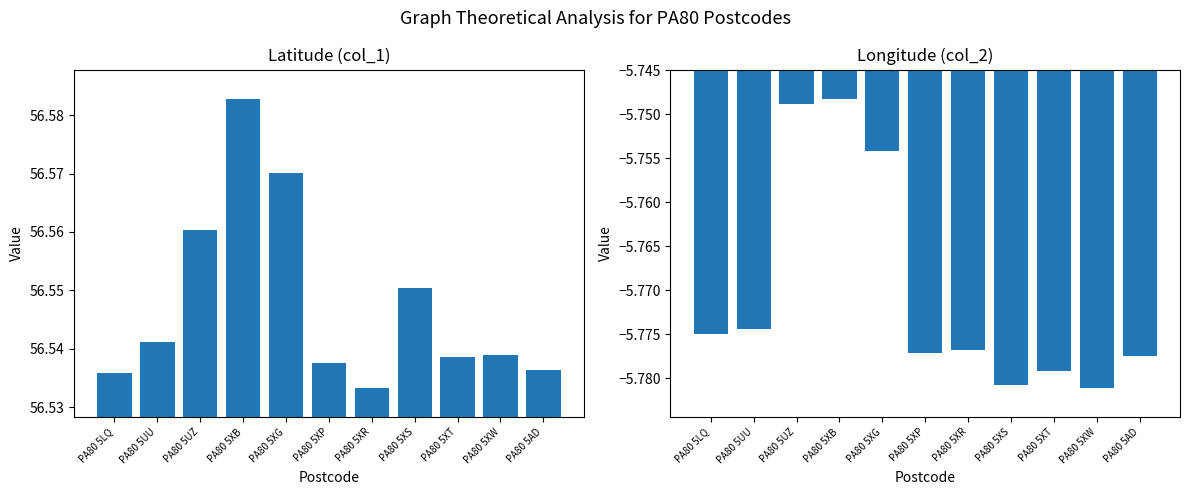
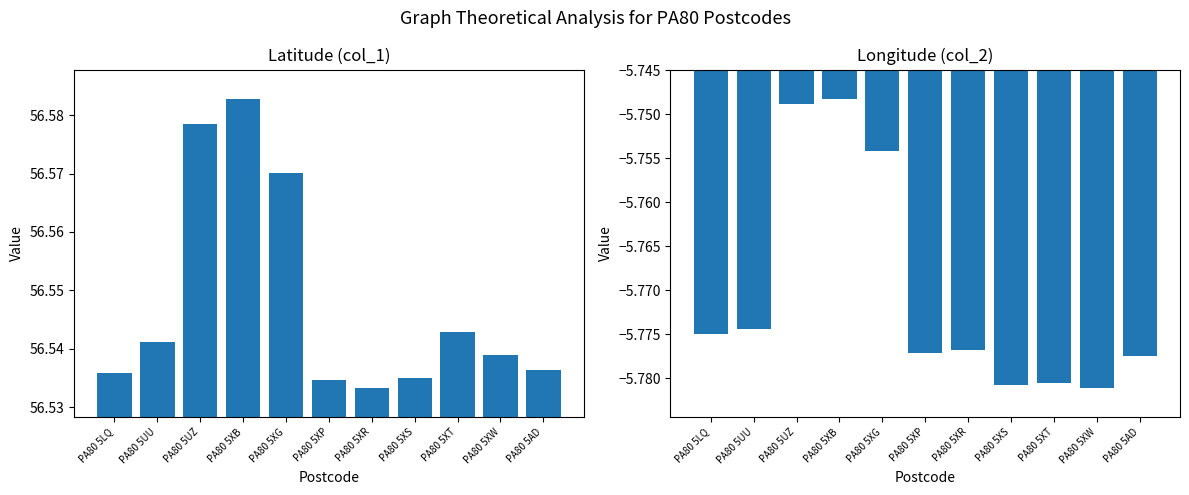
Latitude (col_1), PA80 5UZ: 56.560 -> 56.578
Latitude (col_1), PA80 5XP: 56.538 -> 56.535
Latitude (col_1), PA80 5XS: 56.550 -> 56.535
Latitude (col_1), PA80 5XT: 56.539 -> 56.543
Longitude (col_2), PA80 5XT: -5.779 -> -5.781
